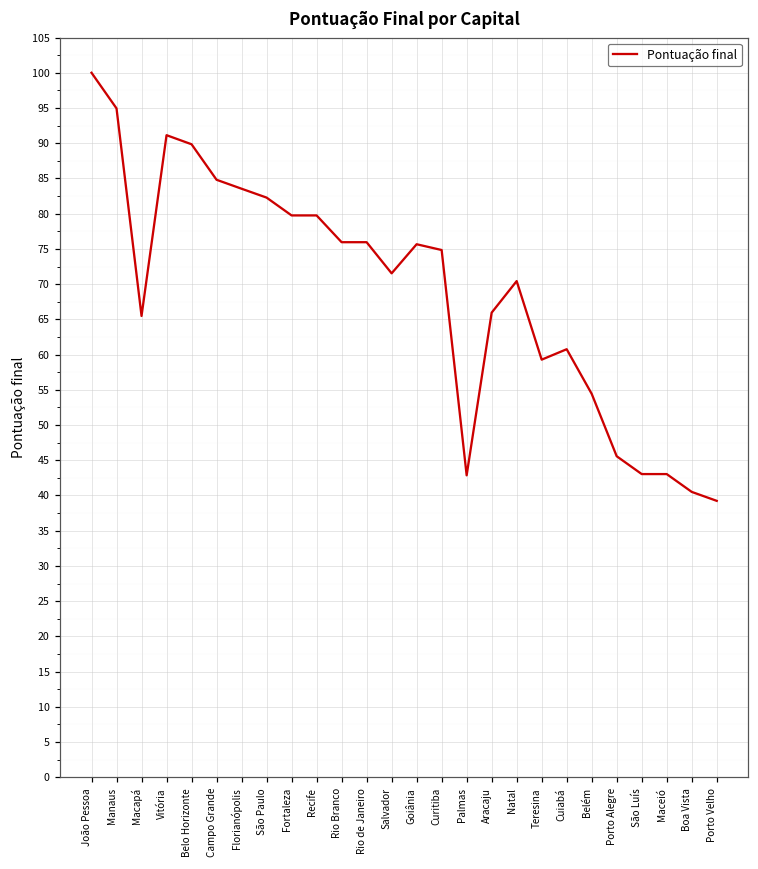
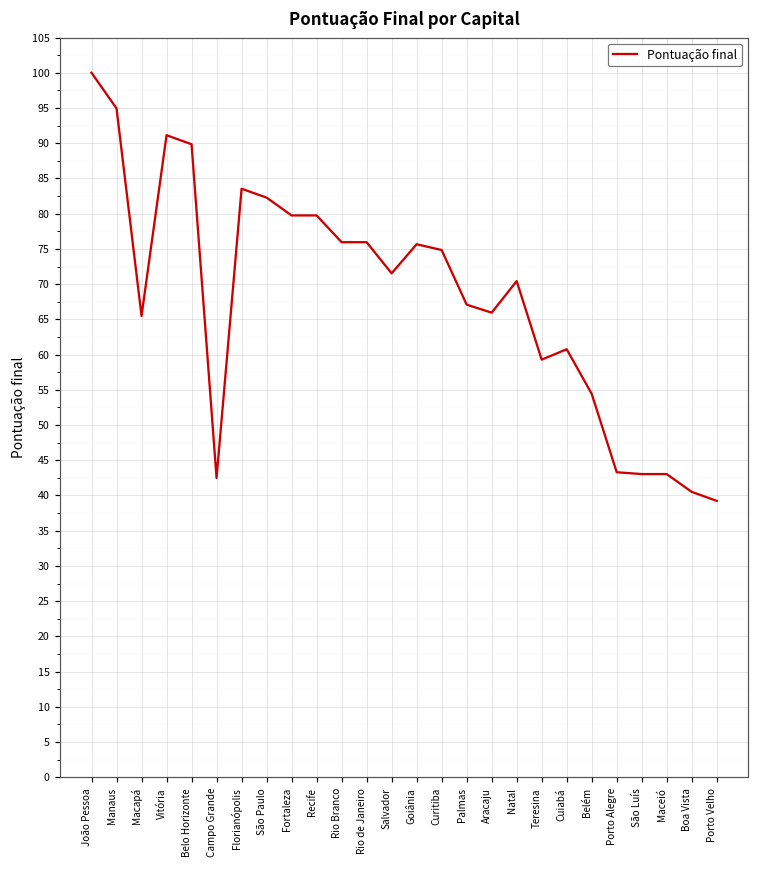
Campo Grande: 85 -> 42
Palmas: 43 -> 67
Porto Alegre: 46 -> 43
